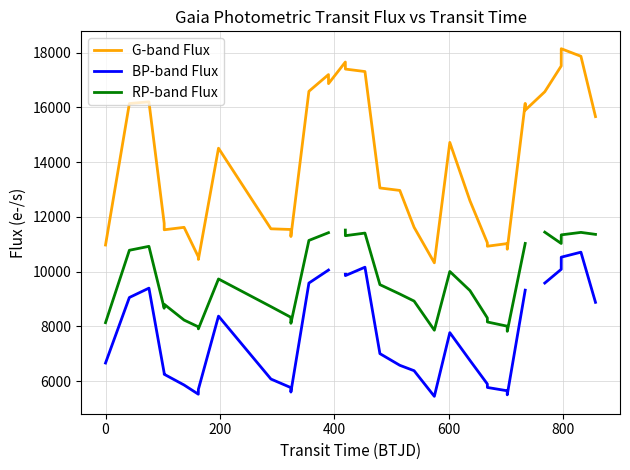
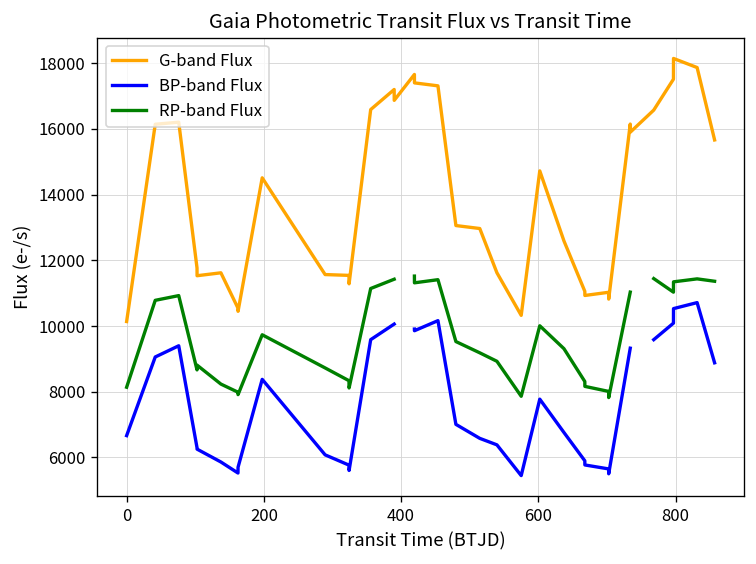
G-band Flux, 0: 11000 -> 10100
